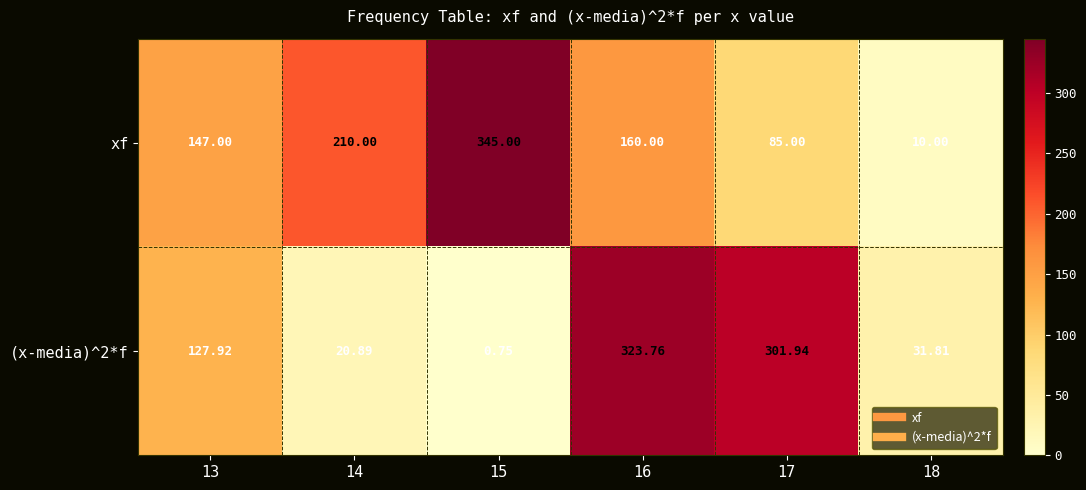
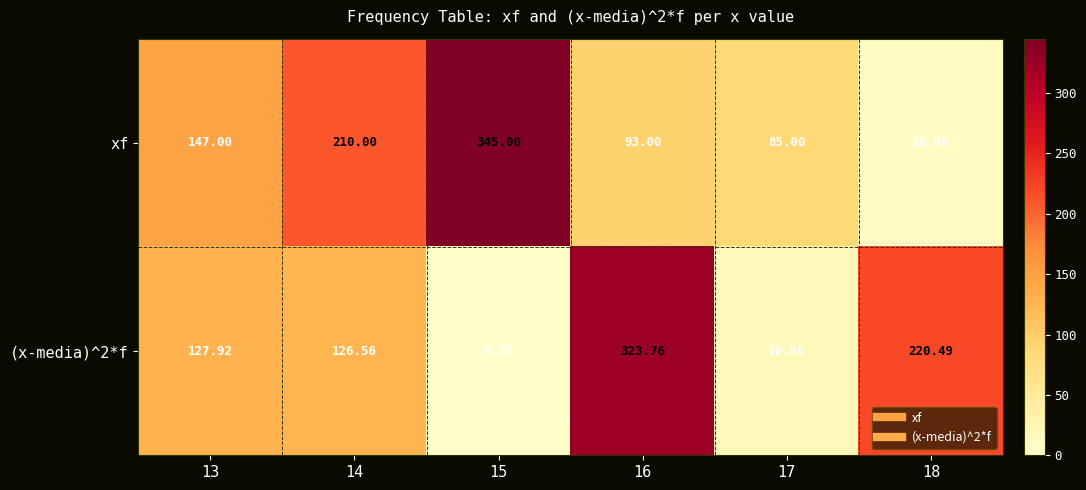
xf, 16: 160.00 -> 93.00
(x-media)^2*f, 14: 20.89 -> 126.56
(x-media)^2*f, 17: 301.94 -> 16.56
(x-media)^2*f, 18: 31.81 -> 220.49
